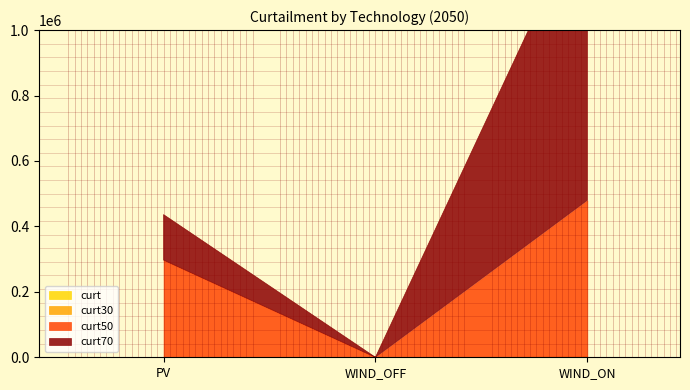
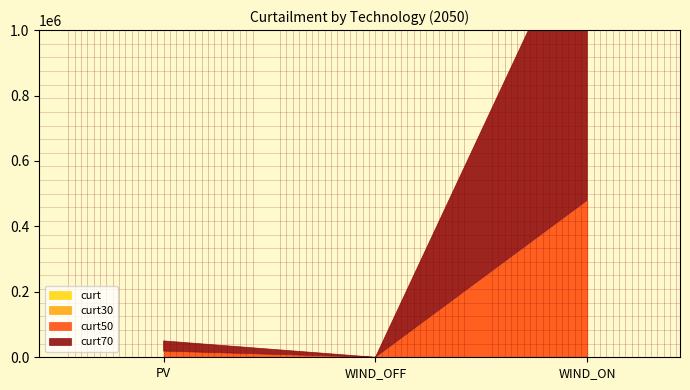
curt50, PV: 300000 -> 20000
curt70, PV: 140000 -> 30000
